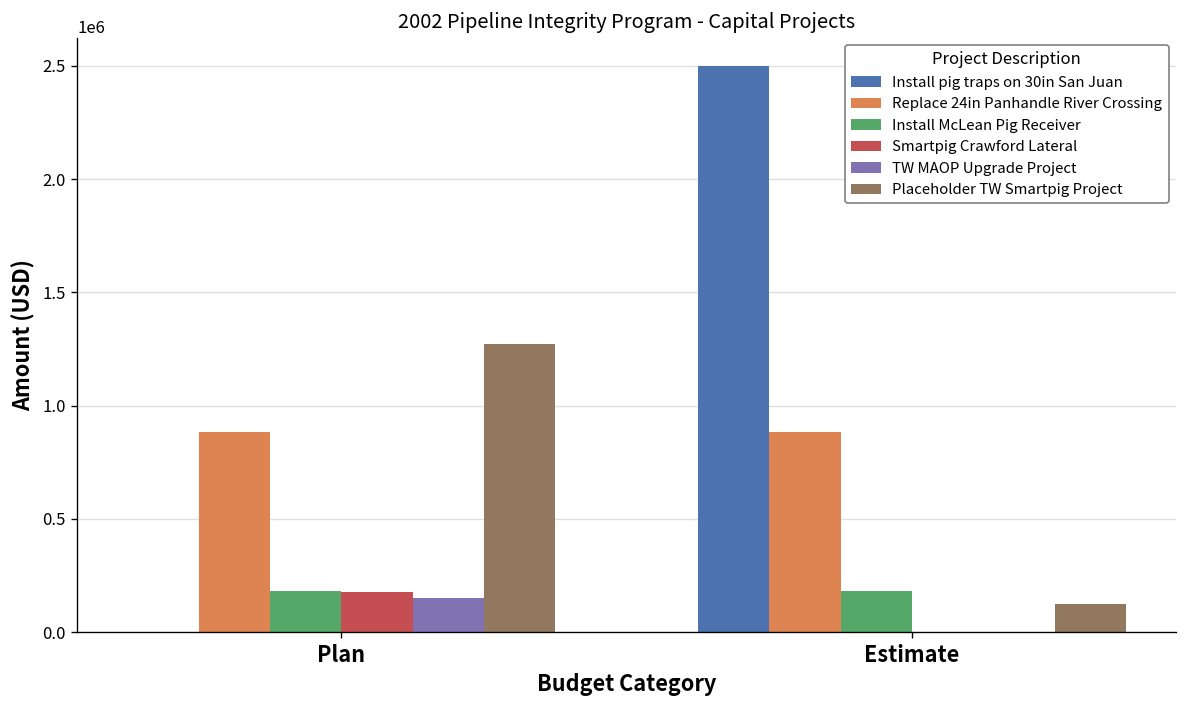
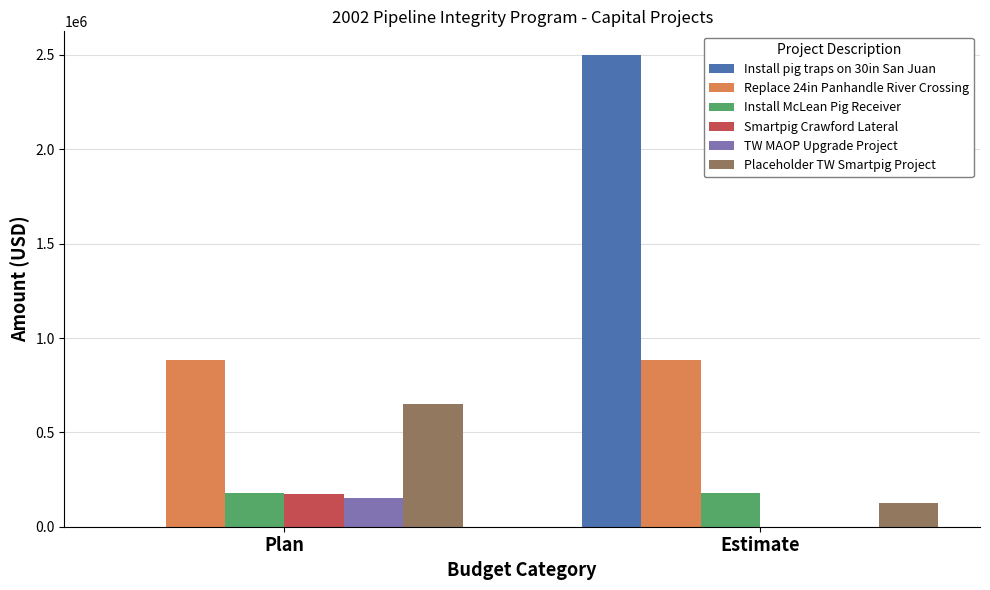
Placeholder TW Smartpig Project, Plan: 1270000 -> 650000
